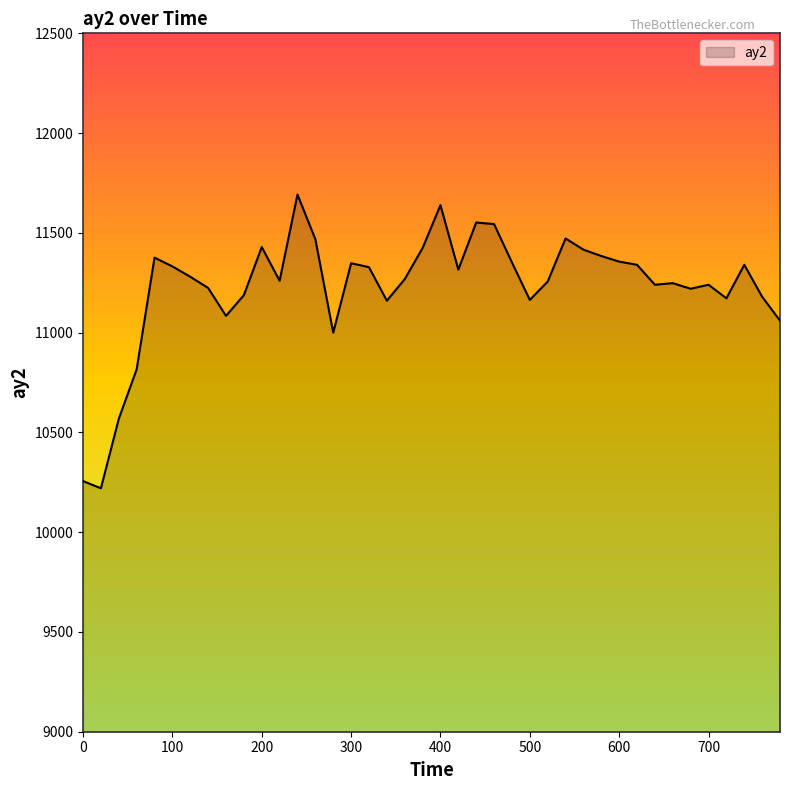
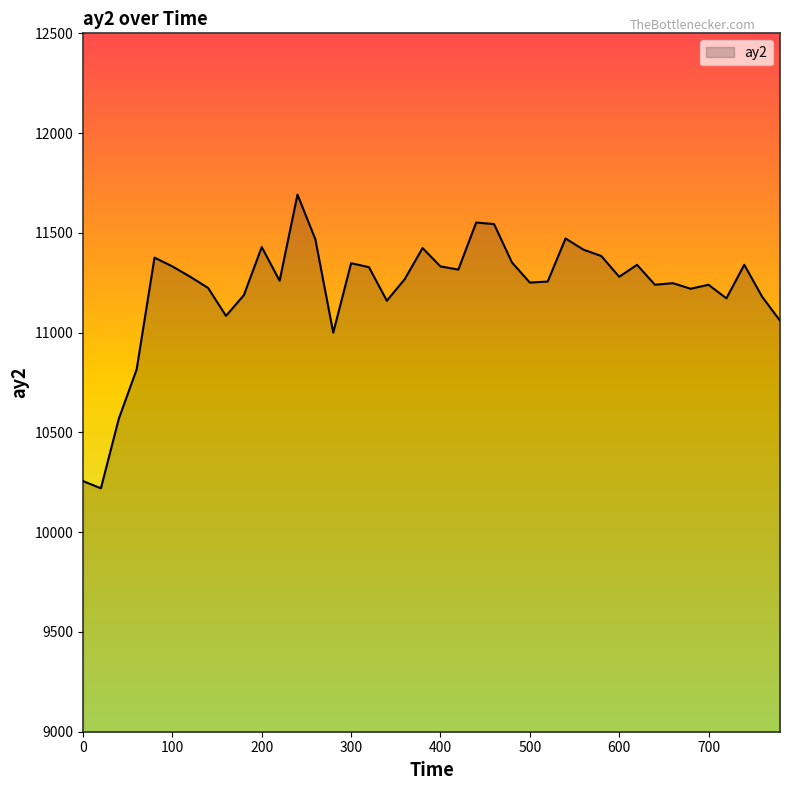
400: 11640 -> 11330
500: 11160 -> 11250
600: 11360 -> 11280
